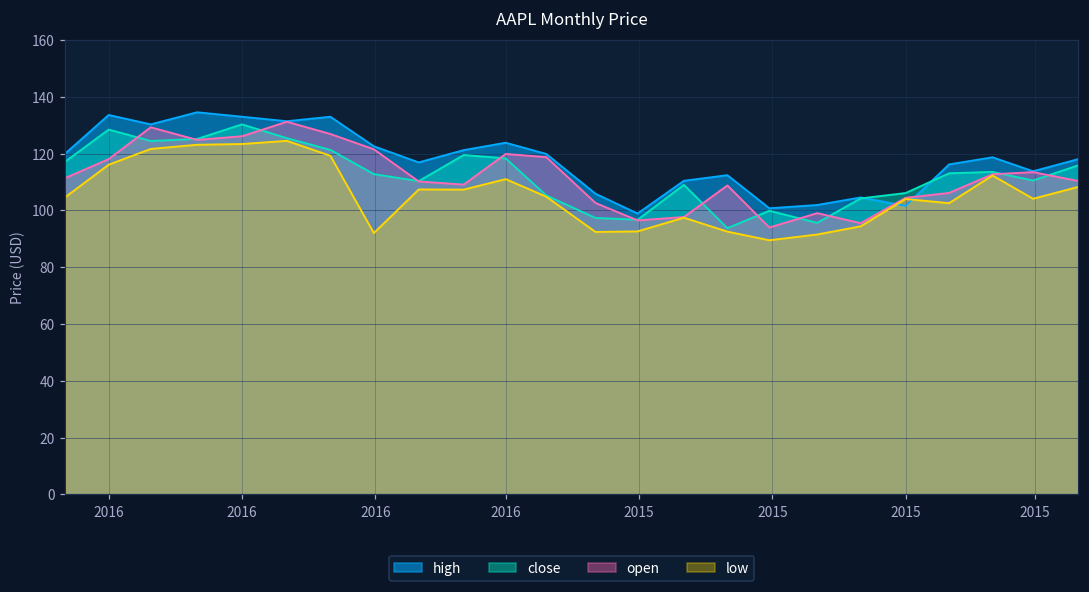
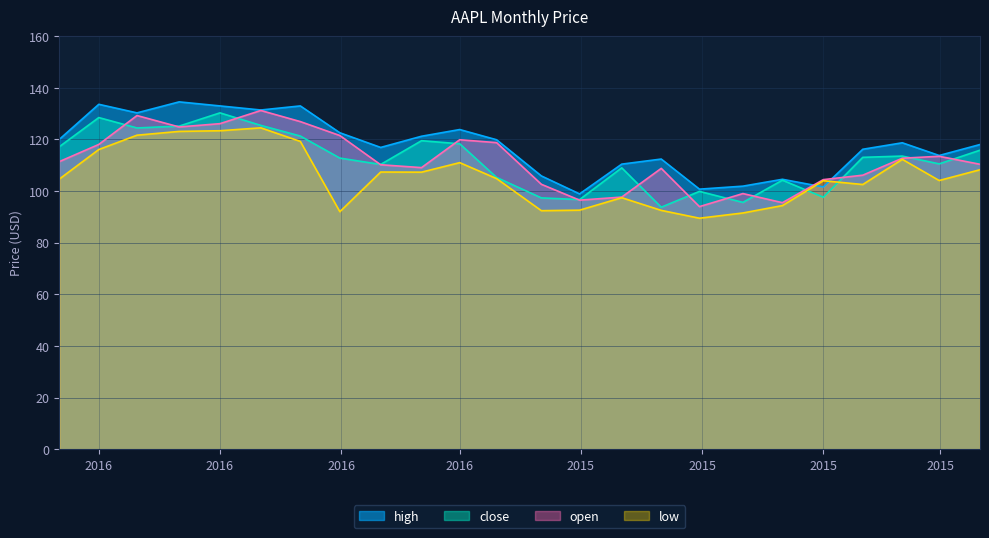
close, 2015: 106 -> 98
